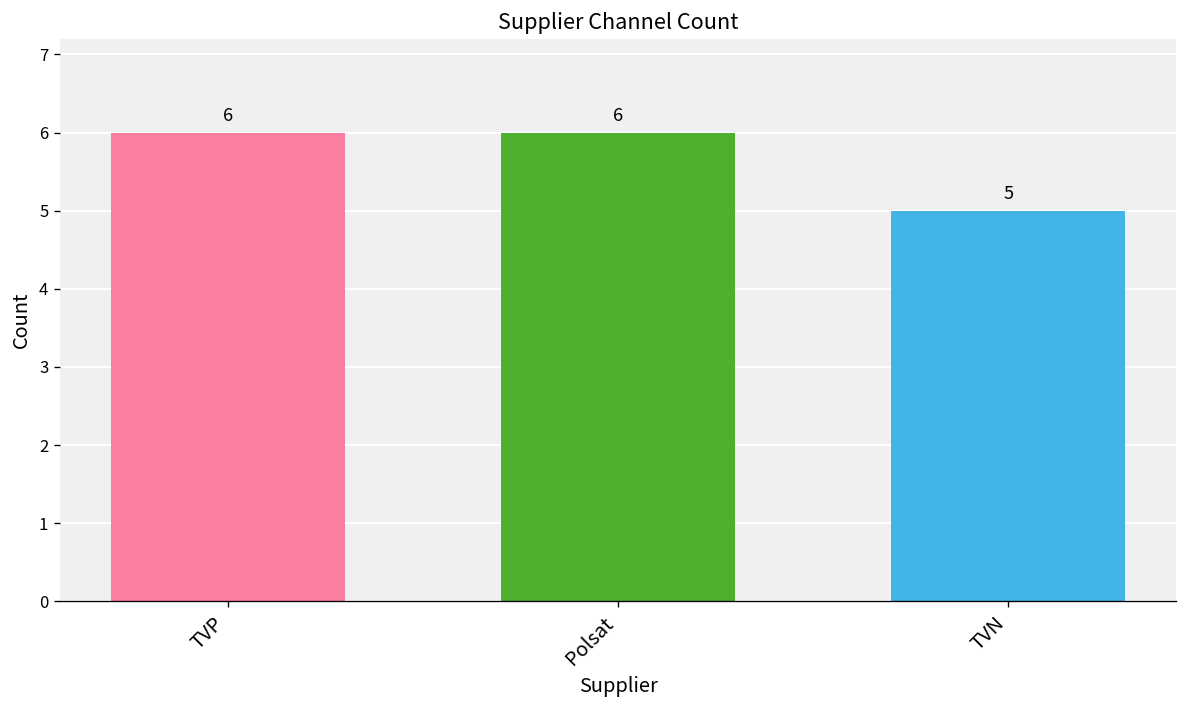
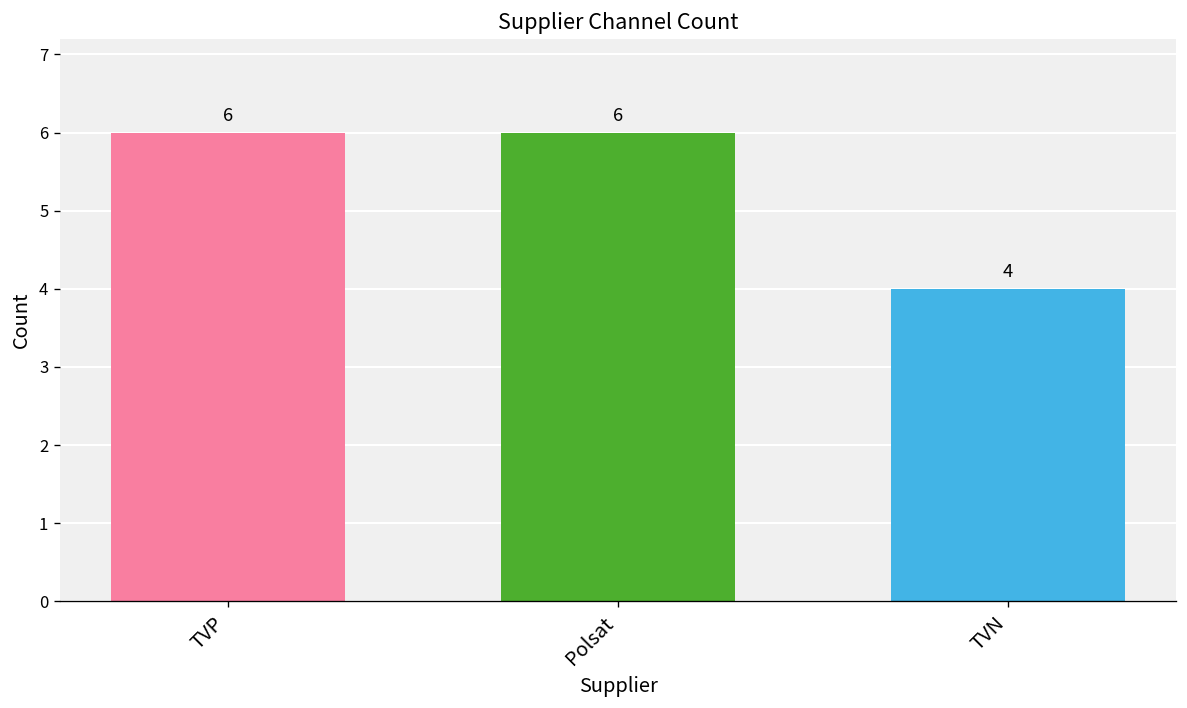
TVN: 5 -> 4
